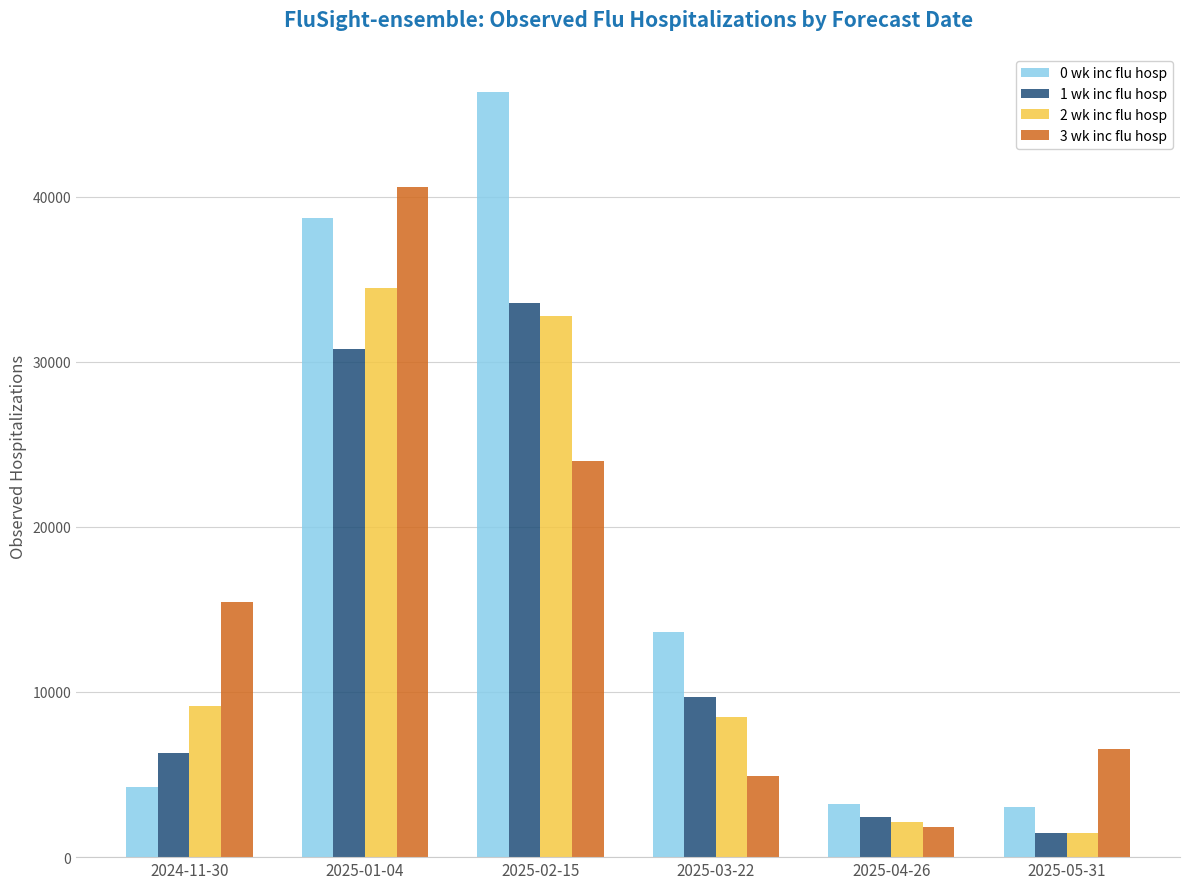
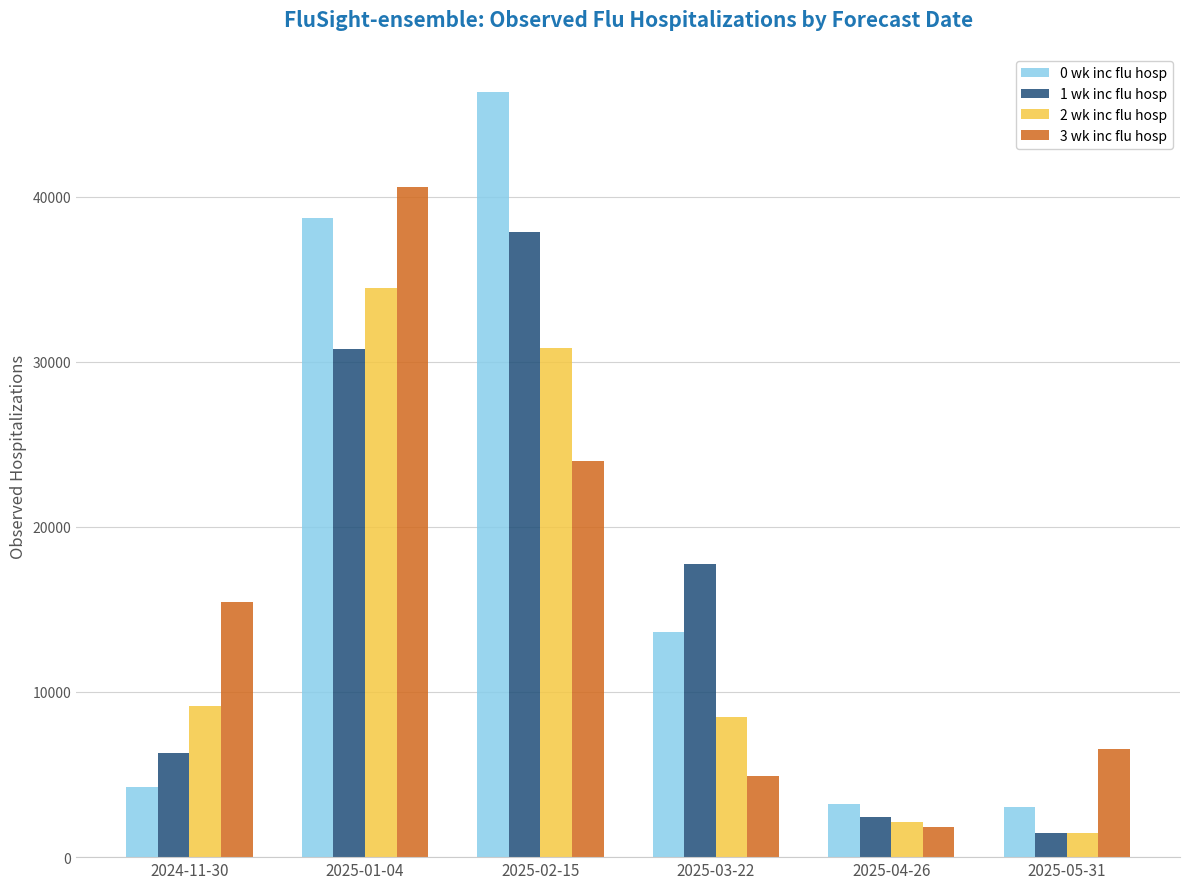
1 wk inc flu hosp, 2025-02-15: 33600 -> 37900
2 wk inc flu hosp, 2025-02-15: 32800 -> 30800
1 wk inc flu hosp, 2025-03-22: 9700 -> 17700
